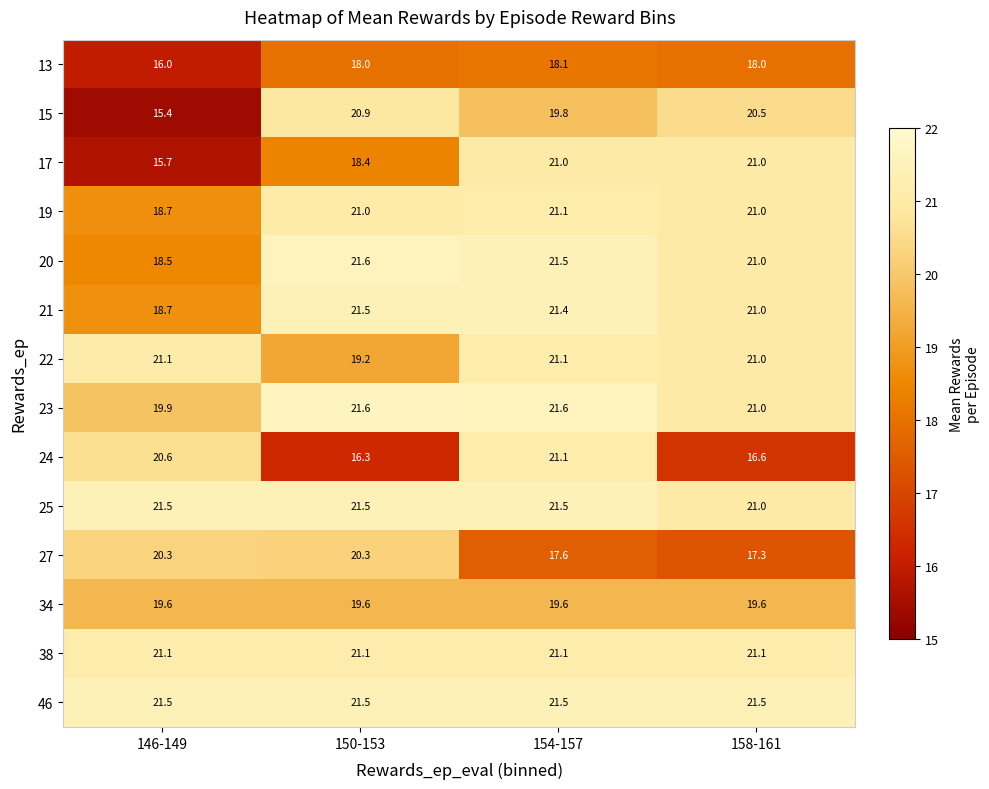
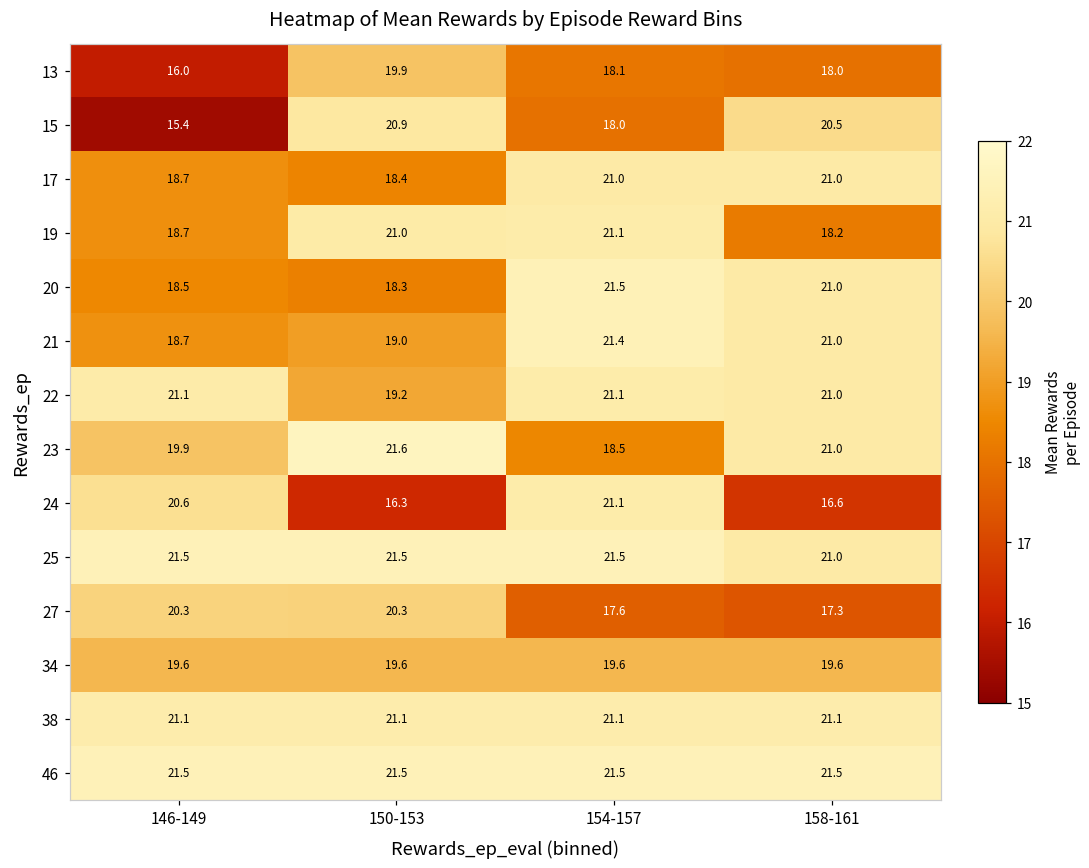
13, 150-153: 18.0 -> 19.9
15, 154-157: 19.8 -> 18.0
17, 146-149: 15.7 -> 18.7
19, 158-161: 21.0 -> 18.2
20, 150-153: 21.6 -> 18.3
21, 150-153: 21.5 -> 19.0
23, 154-157: 21.6 -> 18.5
